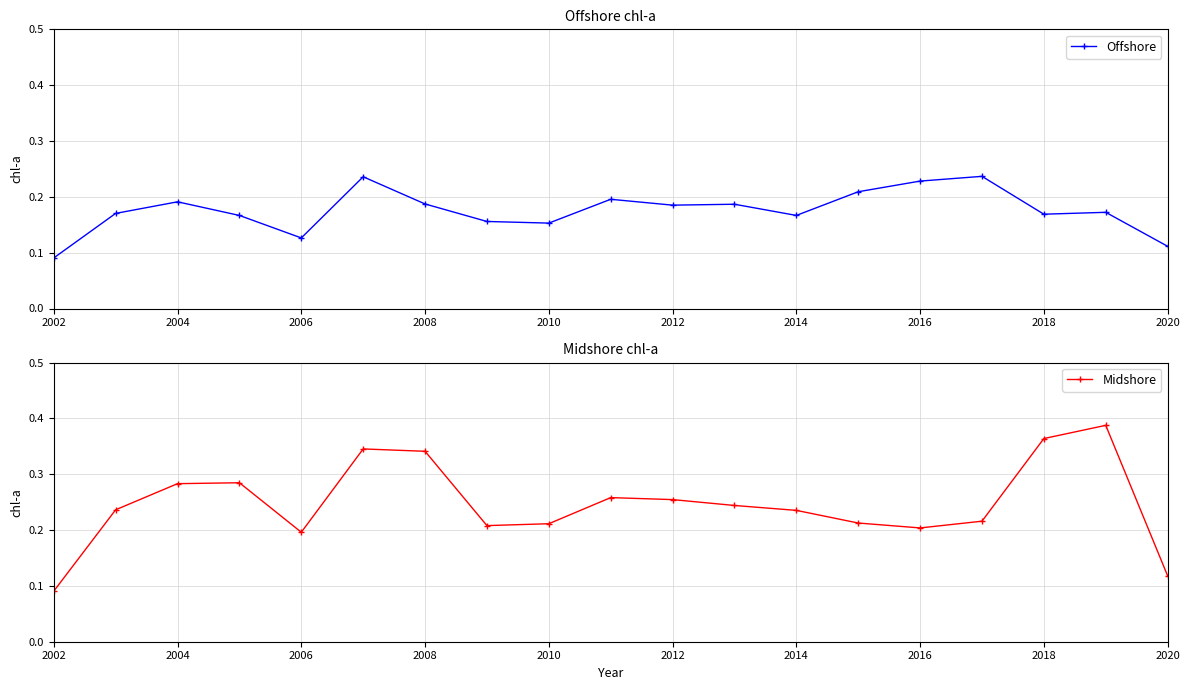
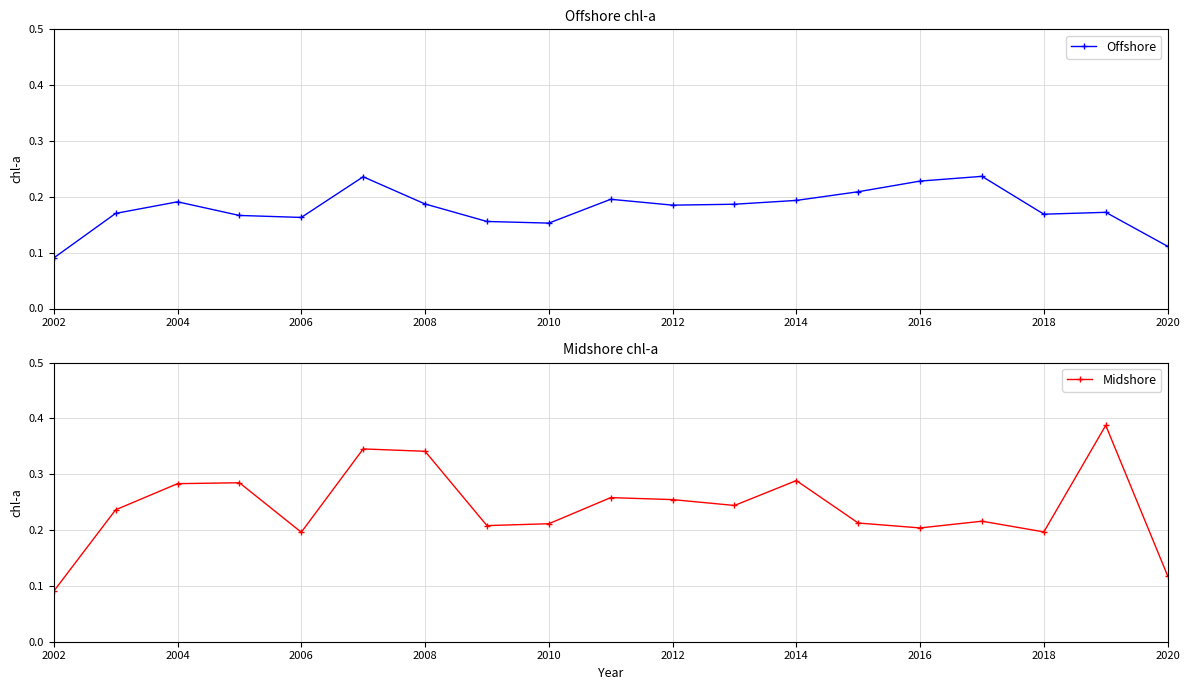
Offshore chl-a, 2006: 0.13 -> 0.16
Offshore chl-a, 2014: 0.17 -> 0.19
Midshore chl-a, 2014: 0.24 -> 0.29
Midshore chl-a, 2018: 0.36 -> 0.20
